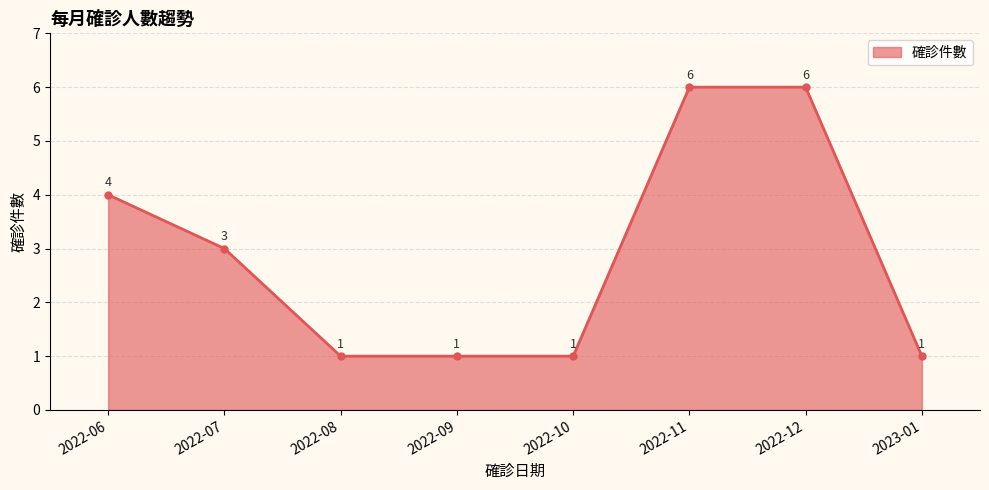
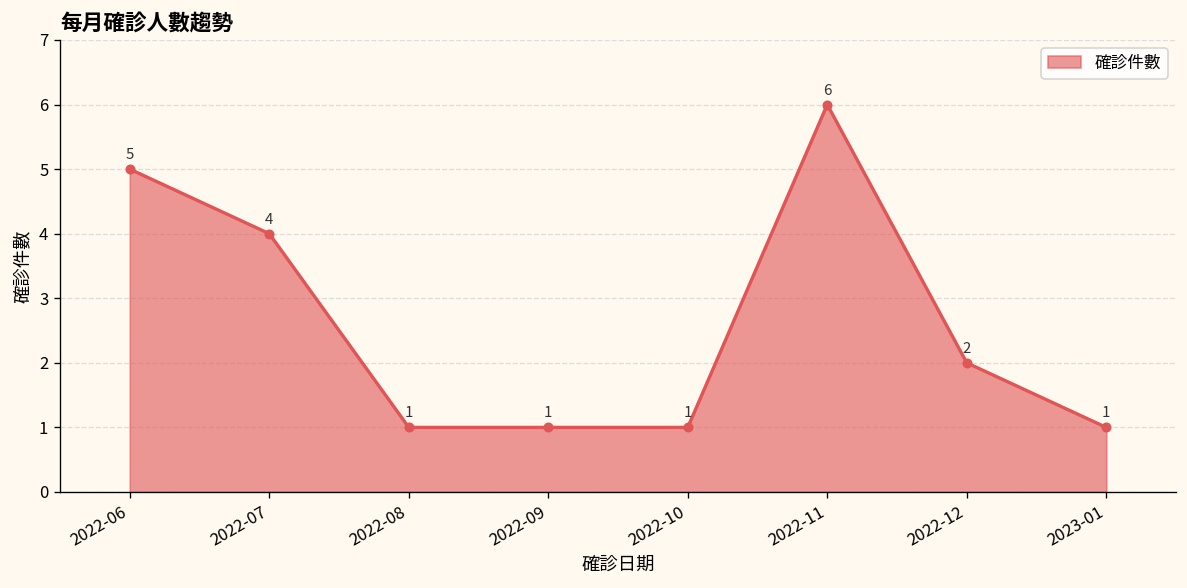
2022-06: 4 -> 5
2022-07: 3 -> 4
2022-12: 6 -> 2
